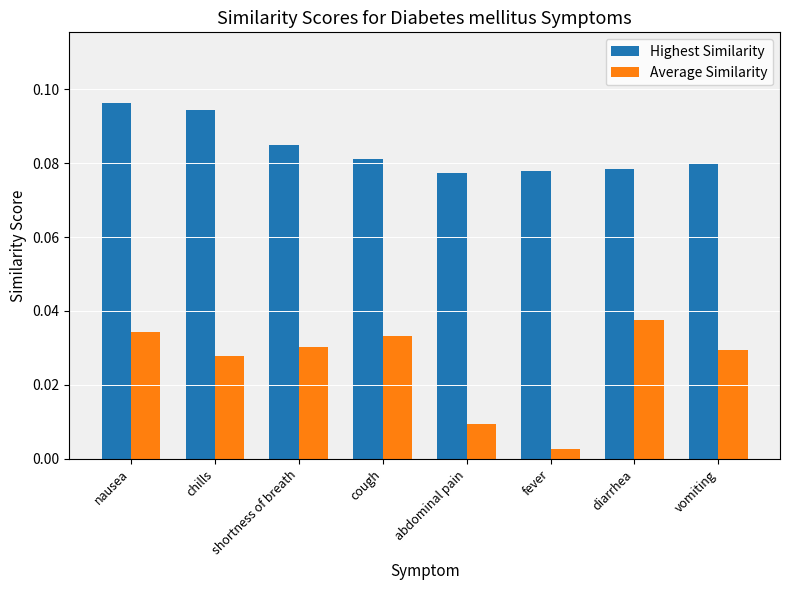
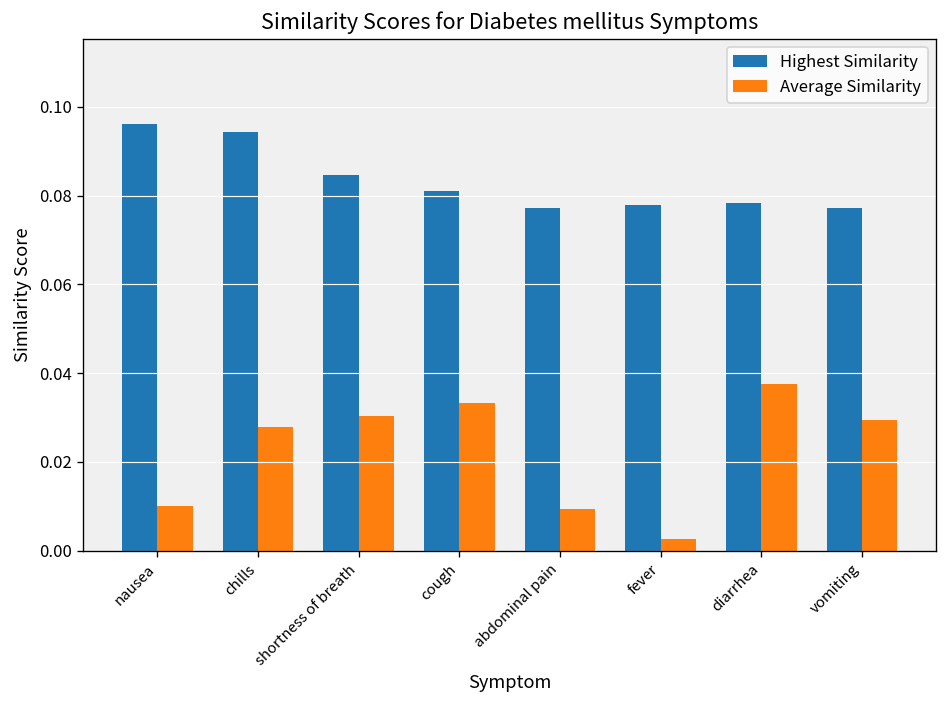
Average Similarity, nausea: 0.034 -> 0.010
Highest Similarity, vomiting: 0.080 -> 0.077
